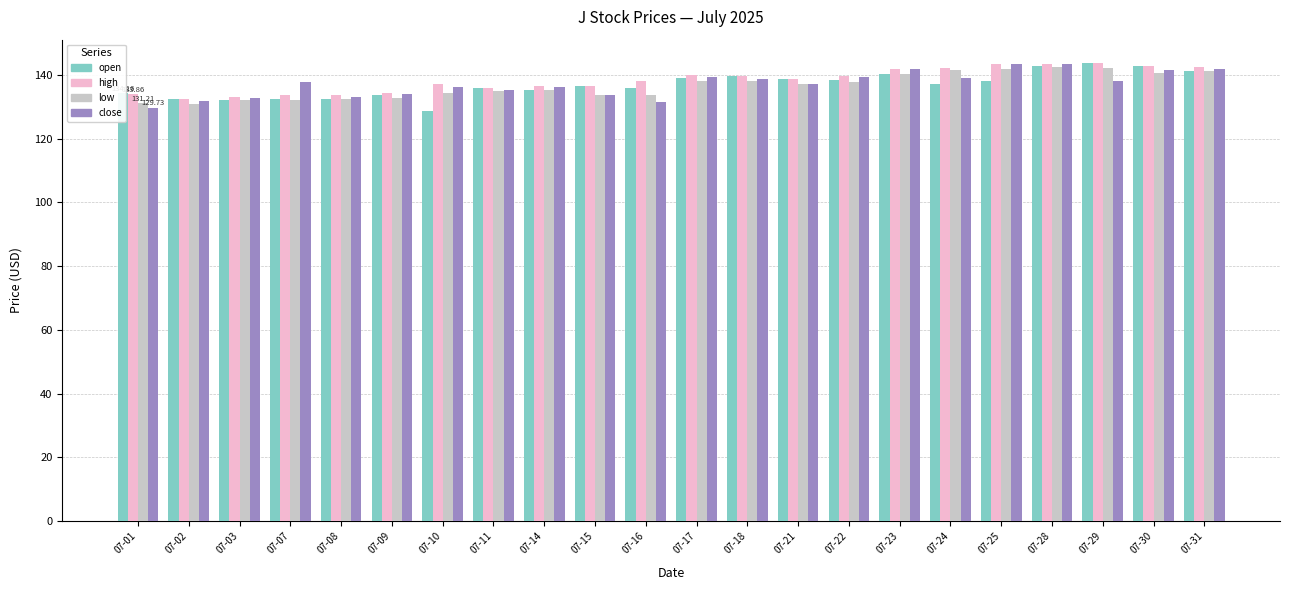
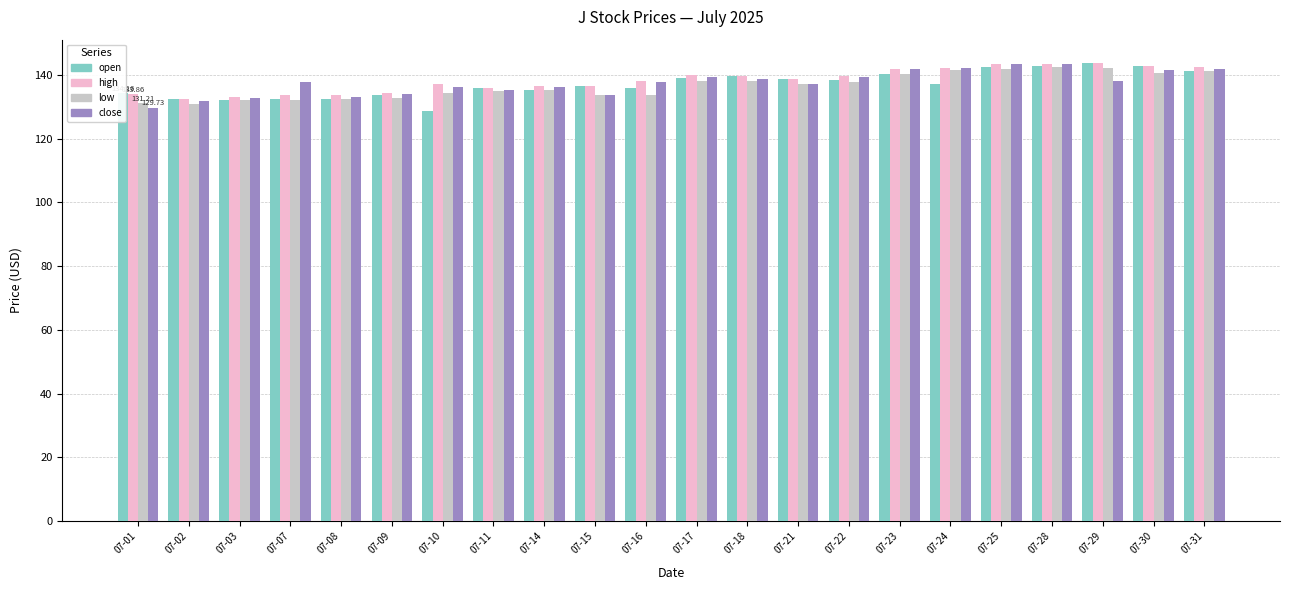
close, 07-16: 132 -> 138
close, 07-24: 139 -> 142
open, 07-25: 138 -> 142
